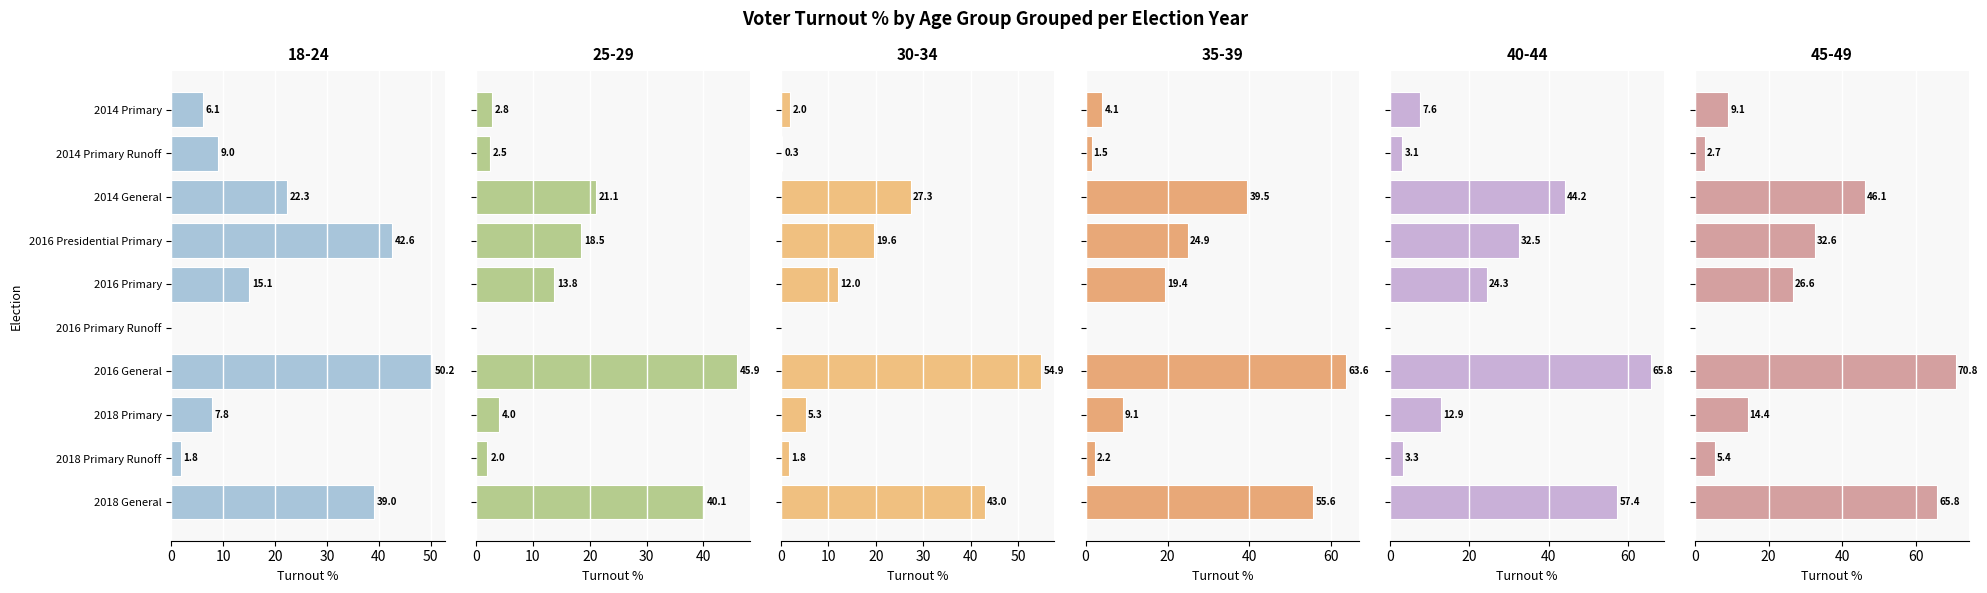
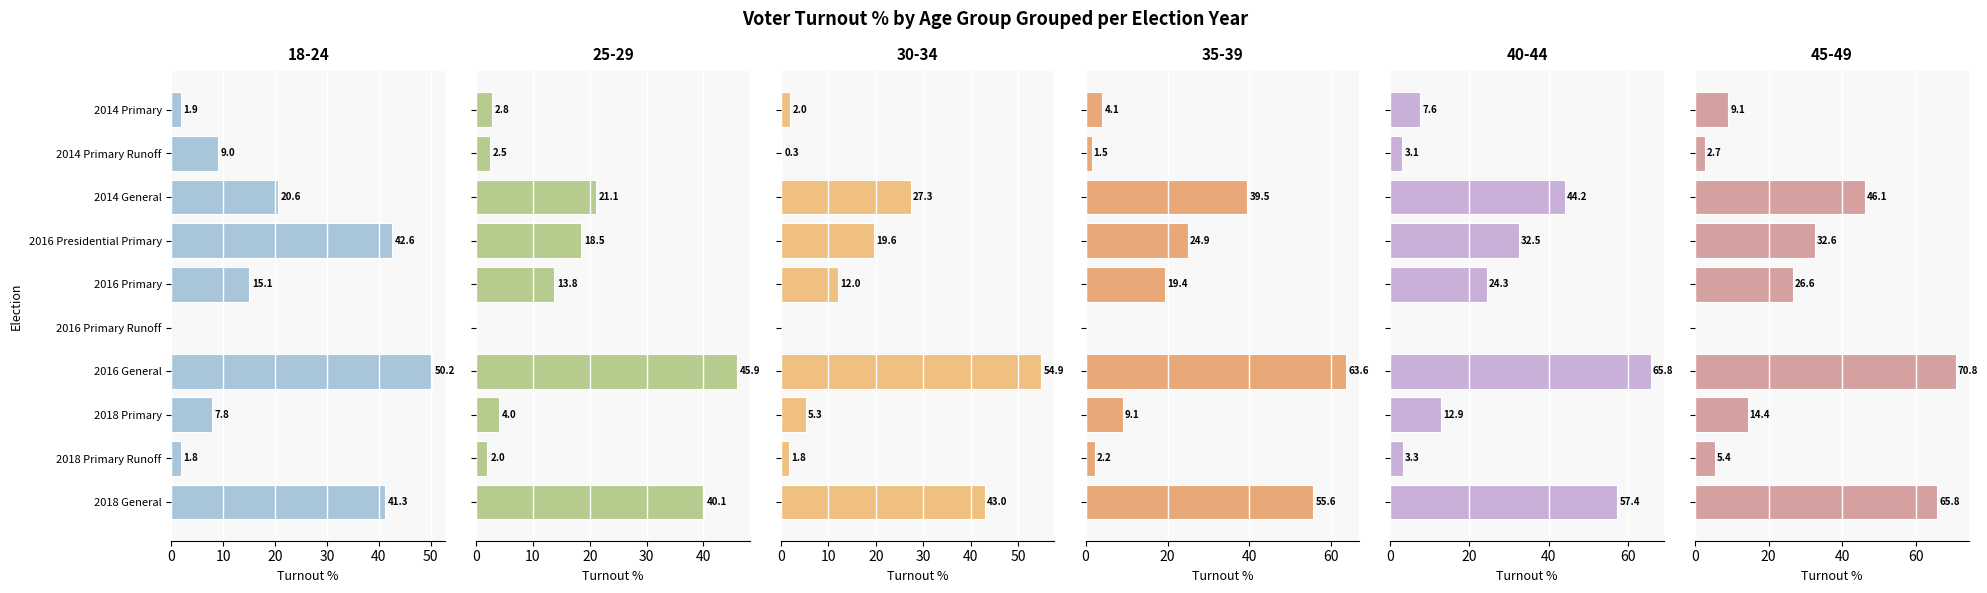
18-24, 2014 Primary: 6.1 -> 1.9
18-24, 2014 General: 22.3 -> 20.6
18-24, 2018 General: 39.0 -> 41.3
